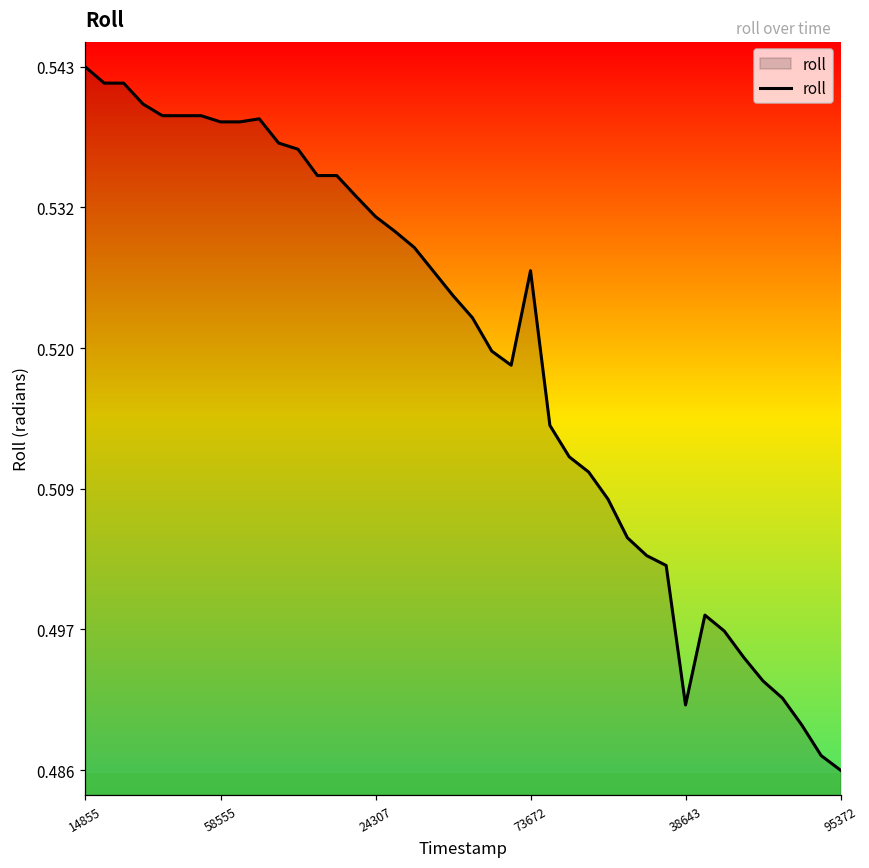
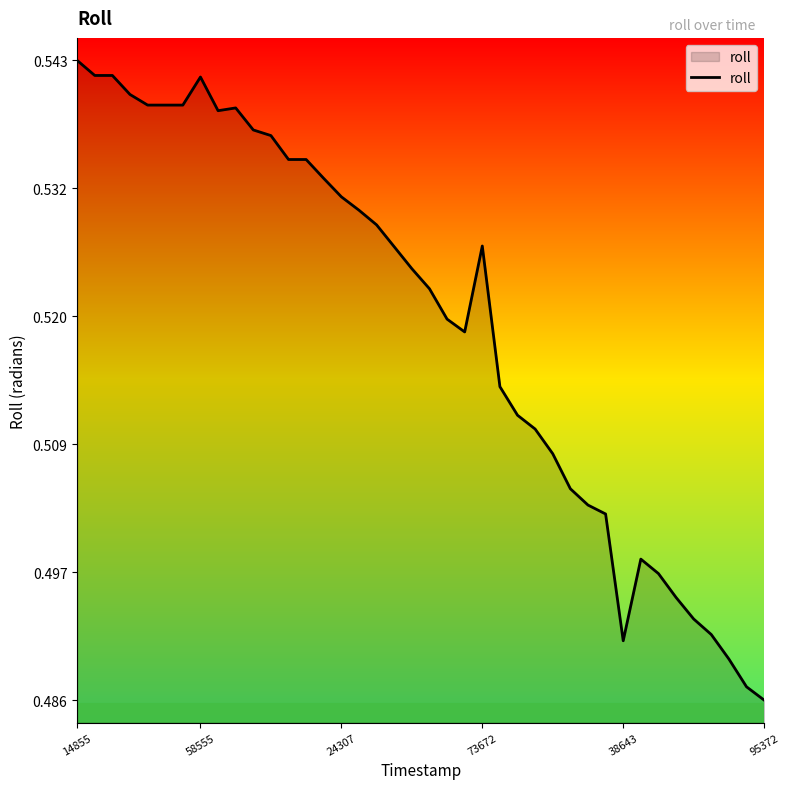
58555: 0.5384 -> 0.5414
